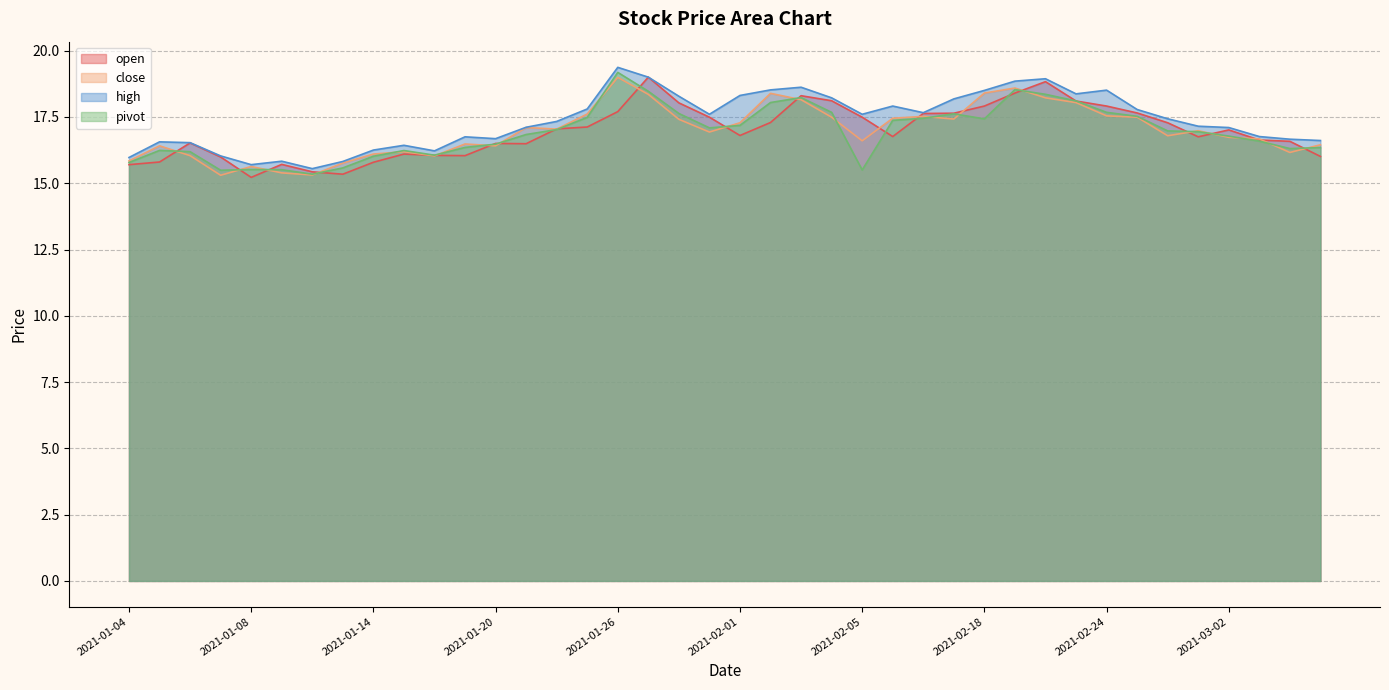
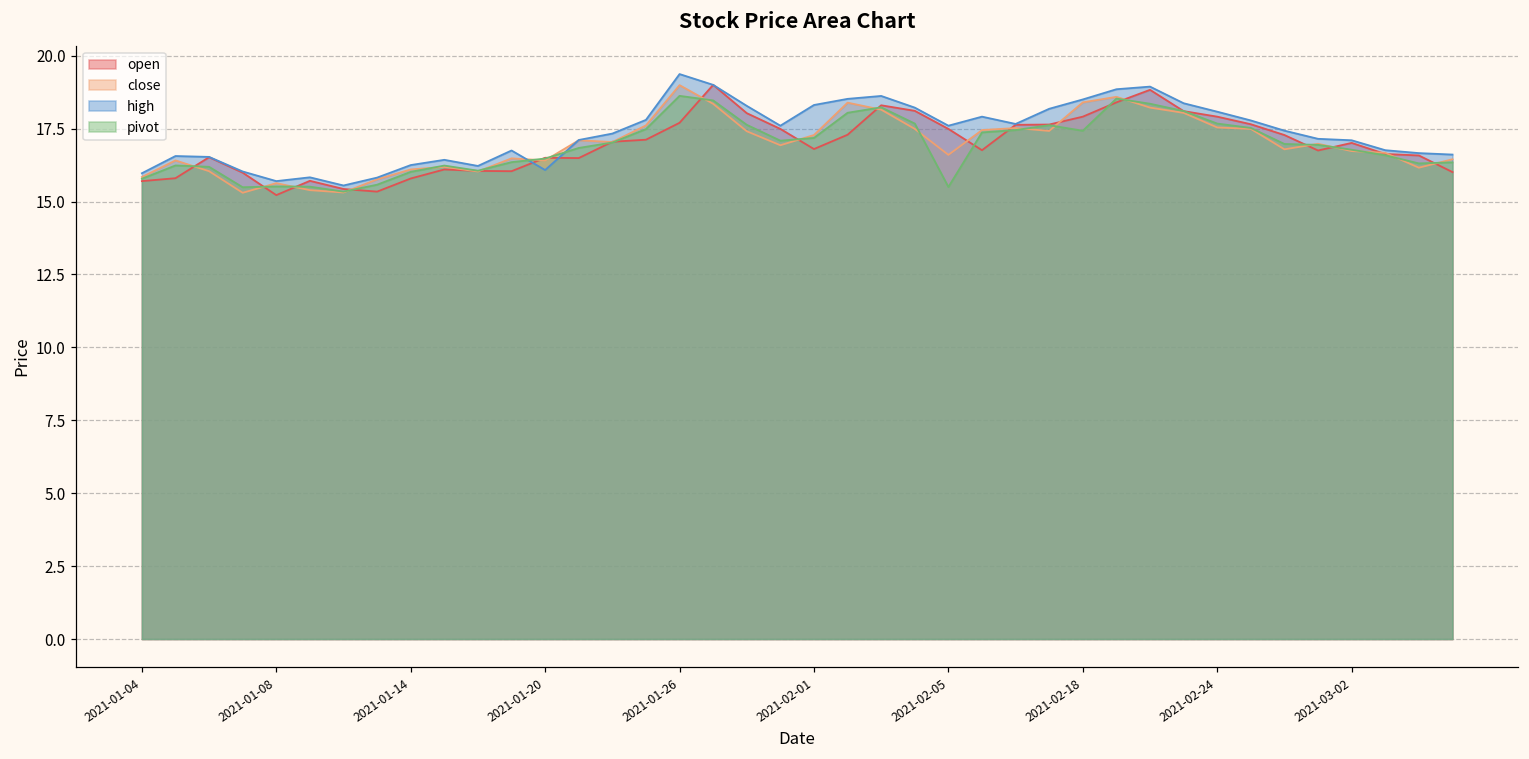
high, 2021-01-20: 16.7 -> 16.1
pivot, 2021-01-26: 19.2 -> 18.6
high, 2021-02-24: 18.5 -> 18.1
